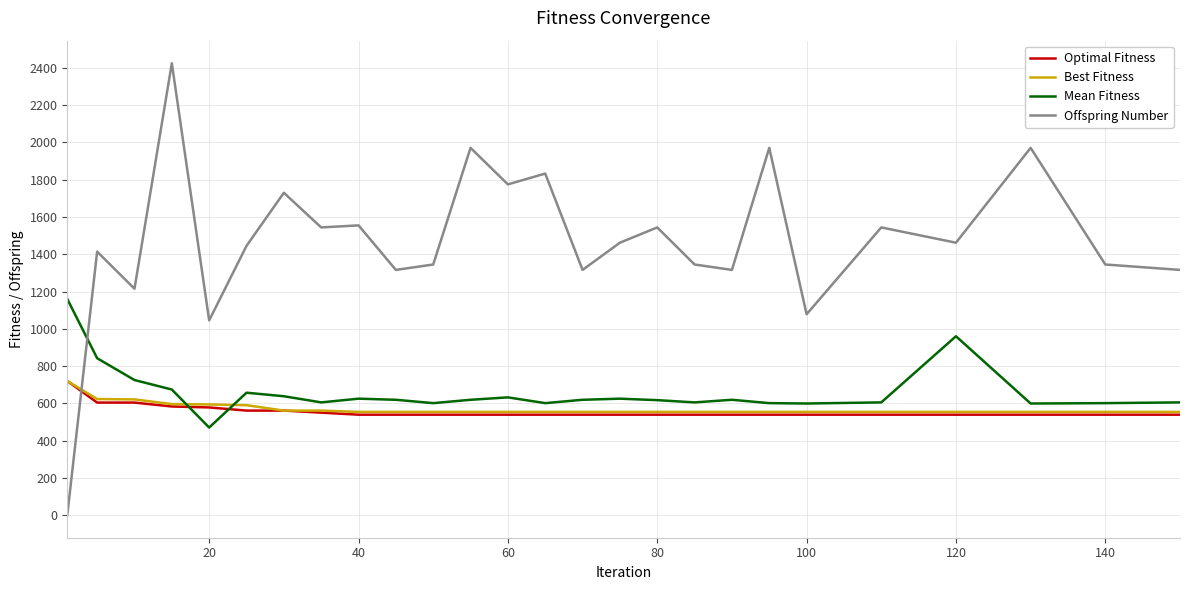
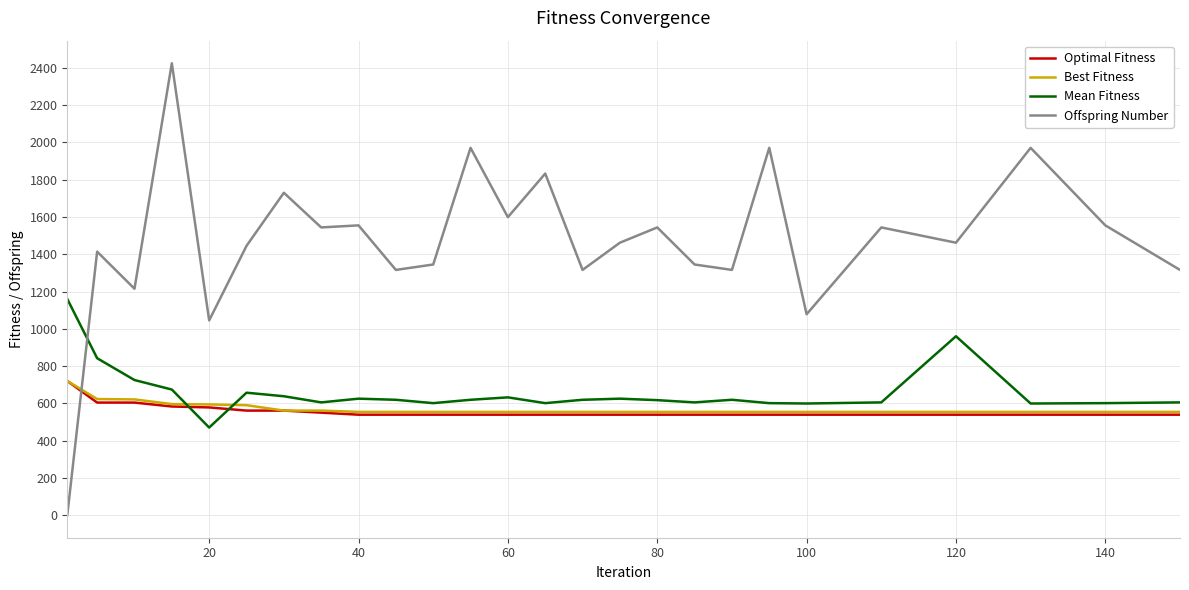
Offspring Number, 60: 1780 -> 1600
Offspring Number, 140: 1350 -> 1560
